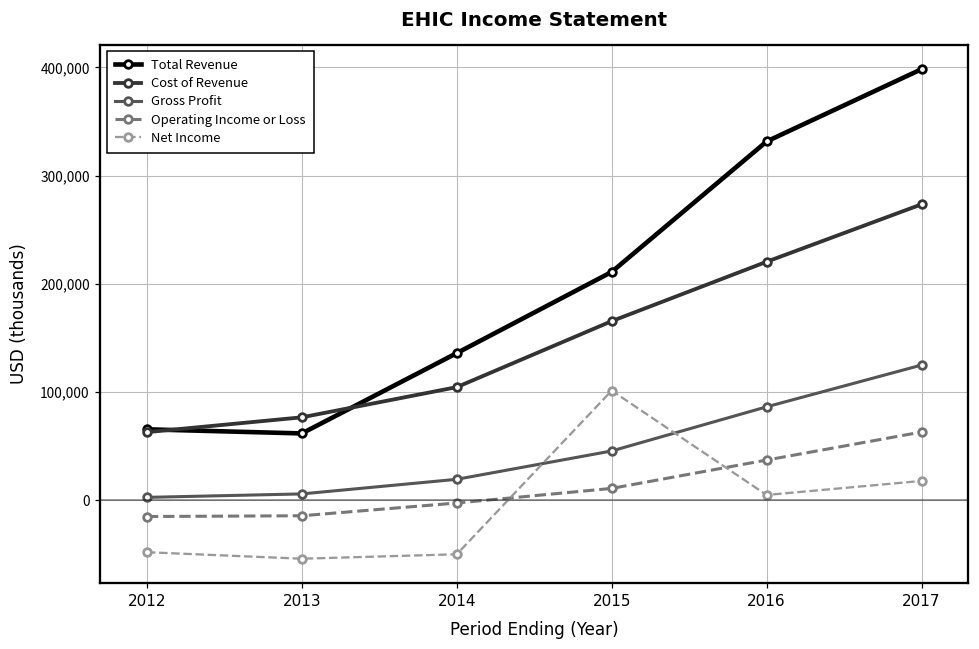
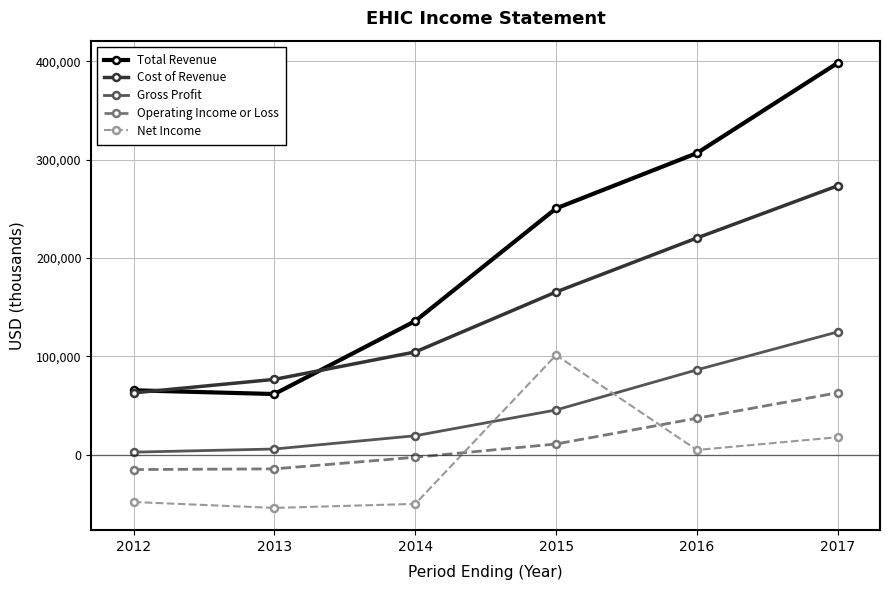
Total Revenue, 2015: 210,000 -> 250,000
Total Revenue, 2016: 330,000 -> 310,000
